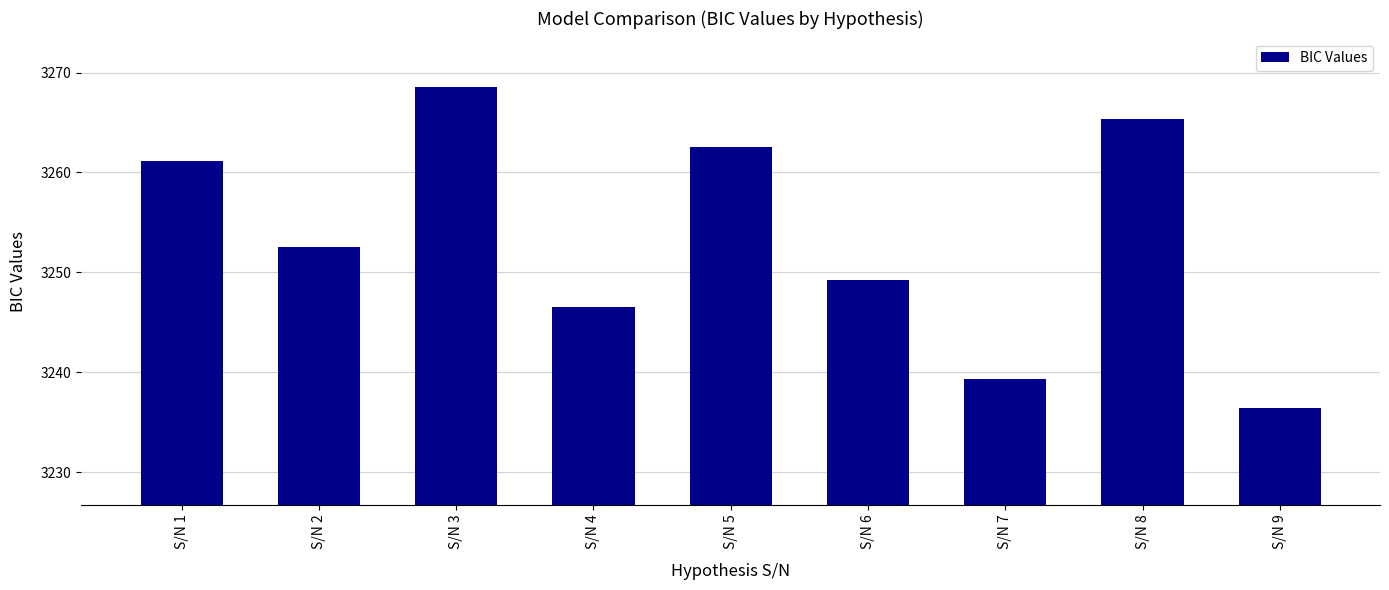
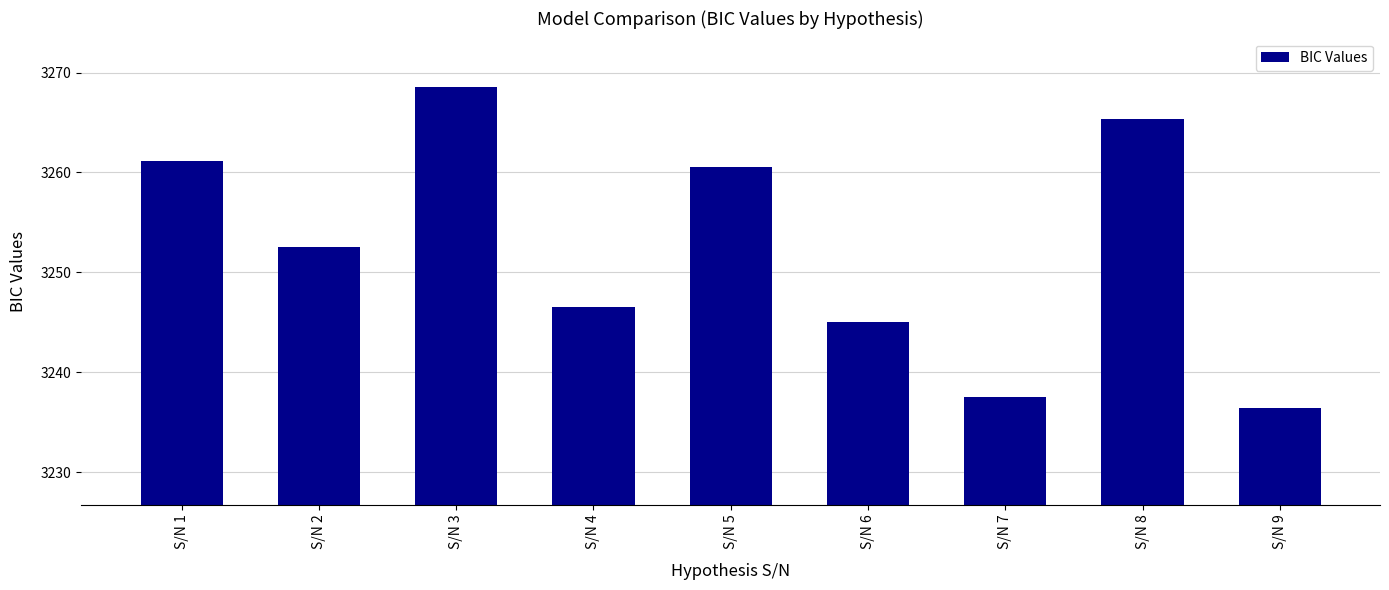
S/N 5: 3263 -> 3261
S/N 6: 3249 -> 3245
S/N 7: 3239 -> 3238
